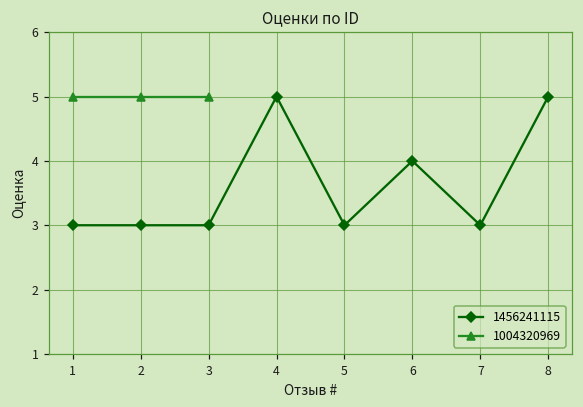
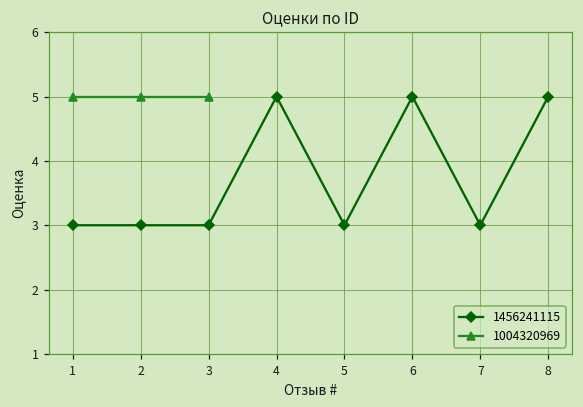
1456241115, 6: 4 -> 5
